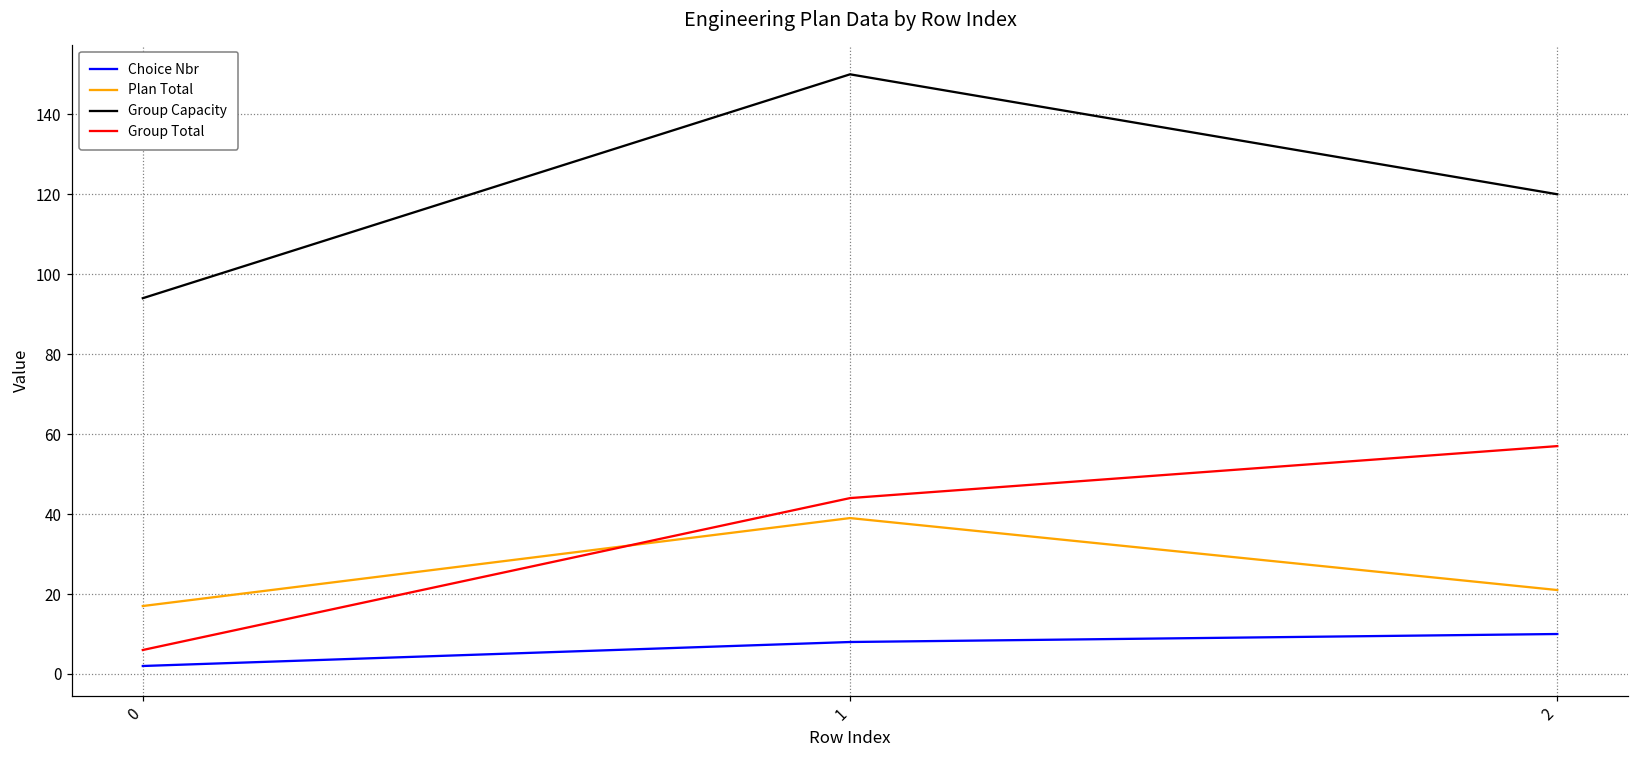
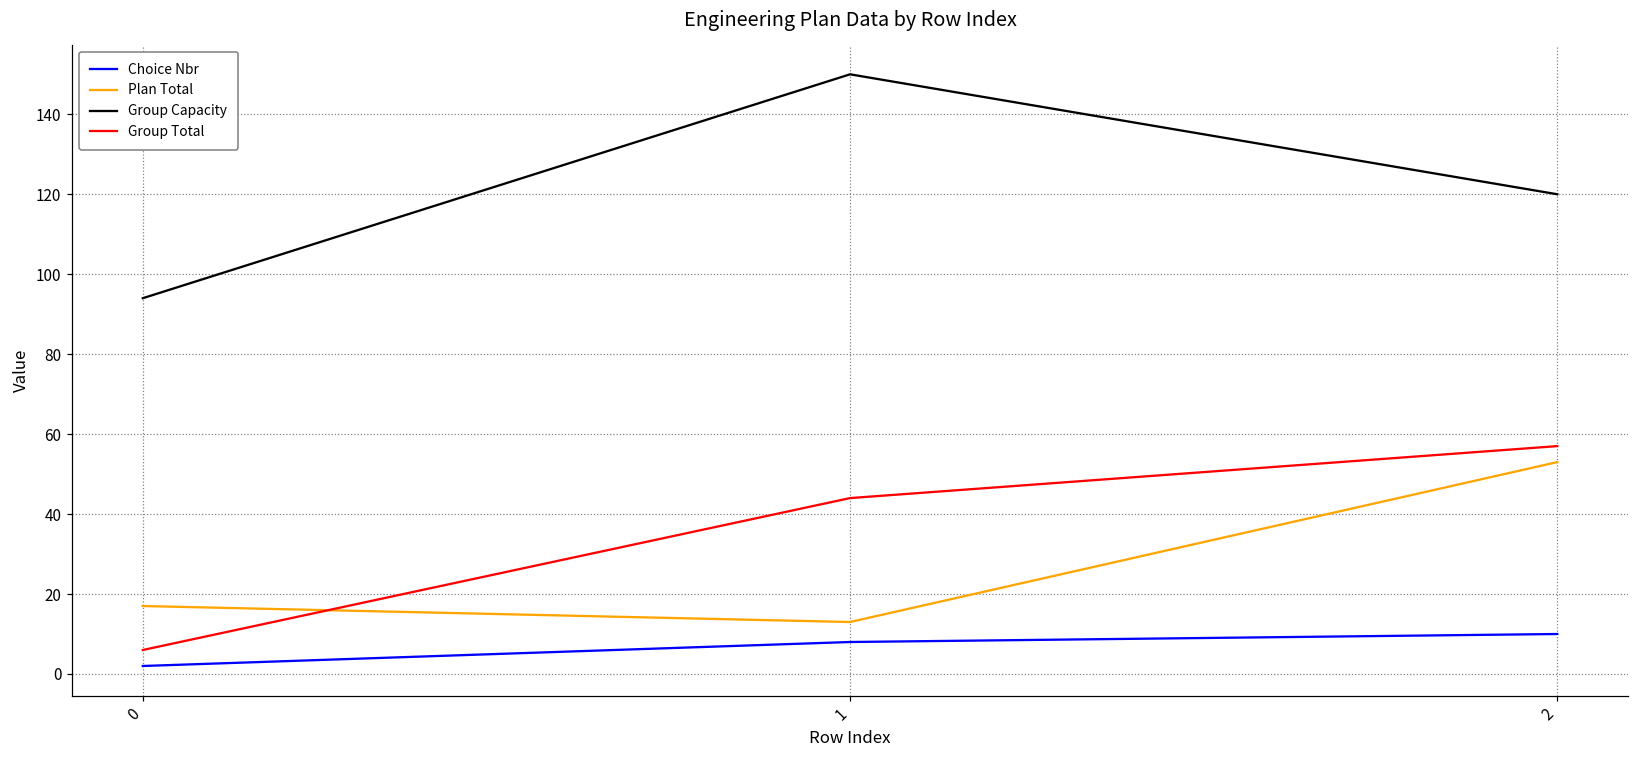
Plan Total, 1: 39 -> 13
Plan Total, 2: 21 -> 53
